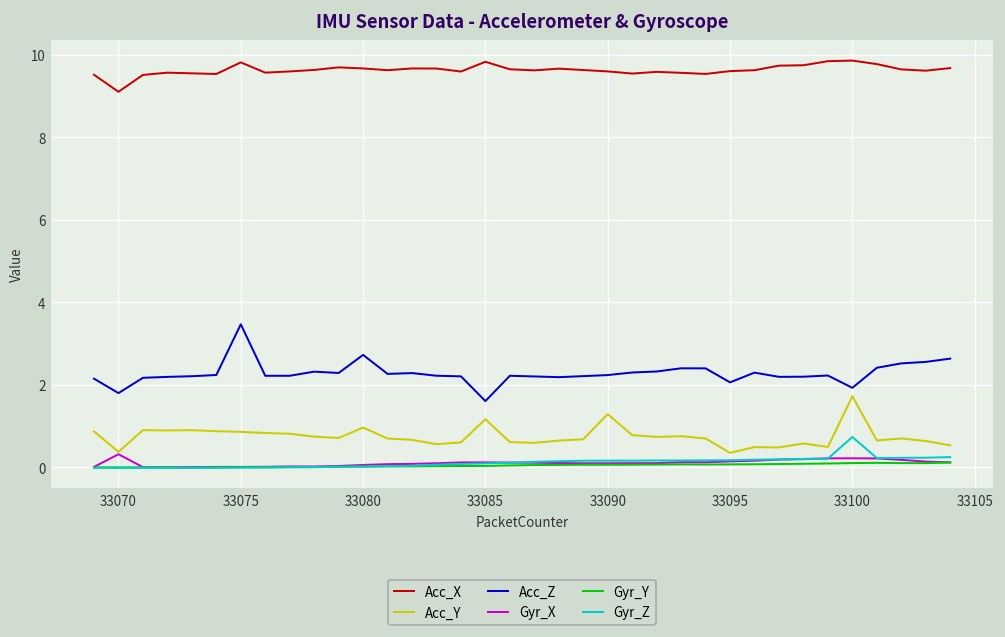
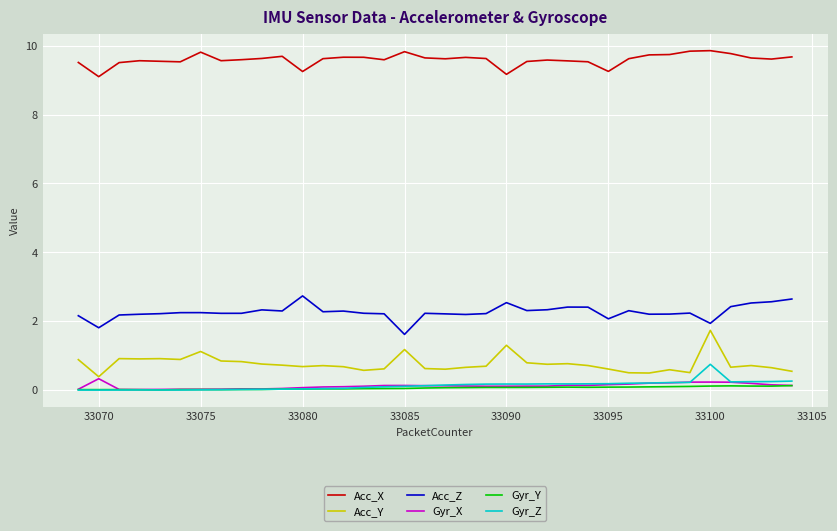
Acc_Y, 33075: 0.9 -> 1.1
Acc_Z, 33075: 3.5 -> 2.2
Acc_X, 33080: 9.7 -> 9.3
Acc_Y, 33080: 1.0 -> 0.7
Acc_X, 33090: 9.6 -> 9.2
Acc_Z, 33090: 2.2 -> 2.5
Acc_X, 33095: 9.6 -> 9.3
Acc_Y, 33095: 0.4 -> 0.6
